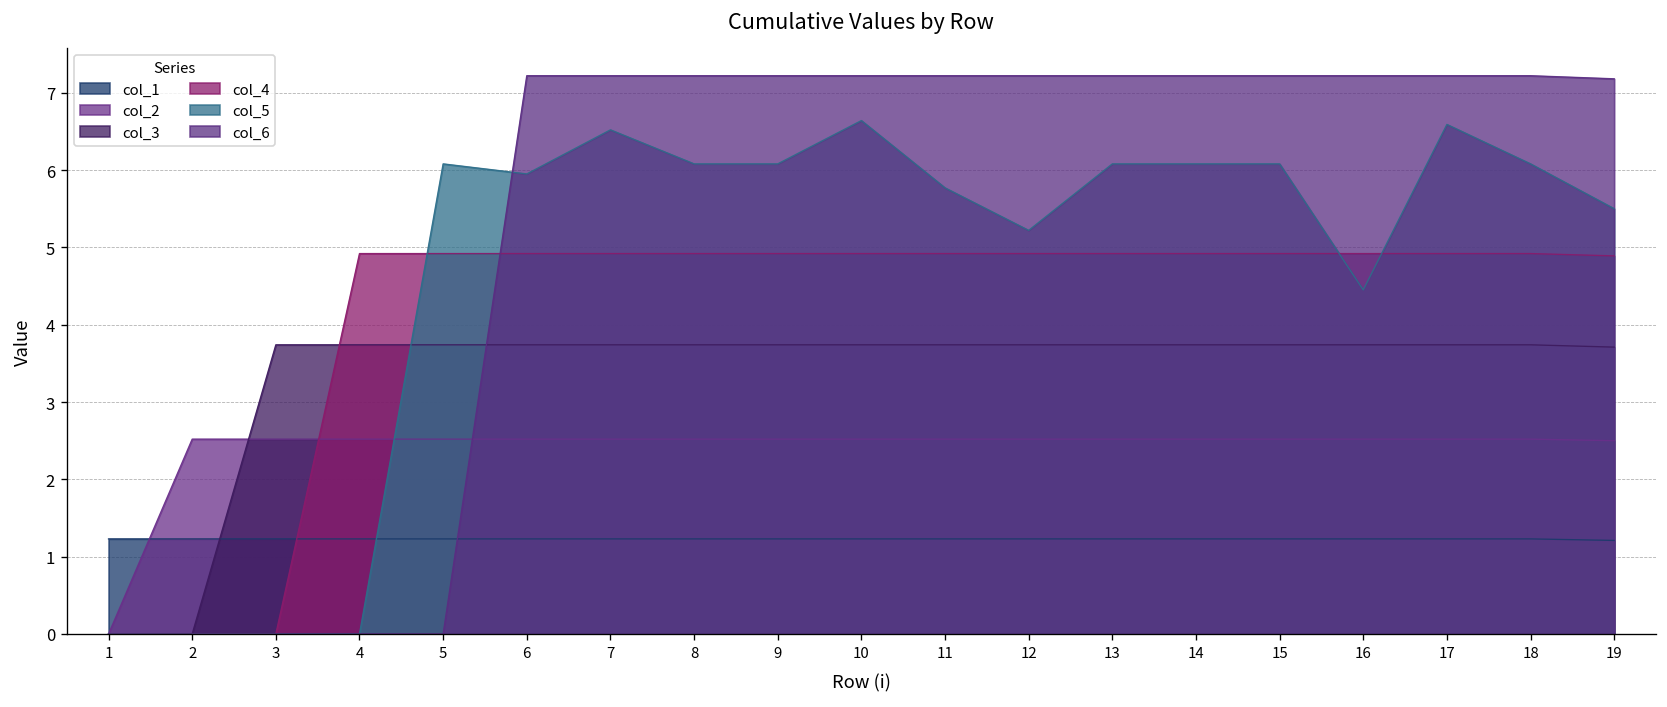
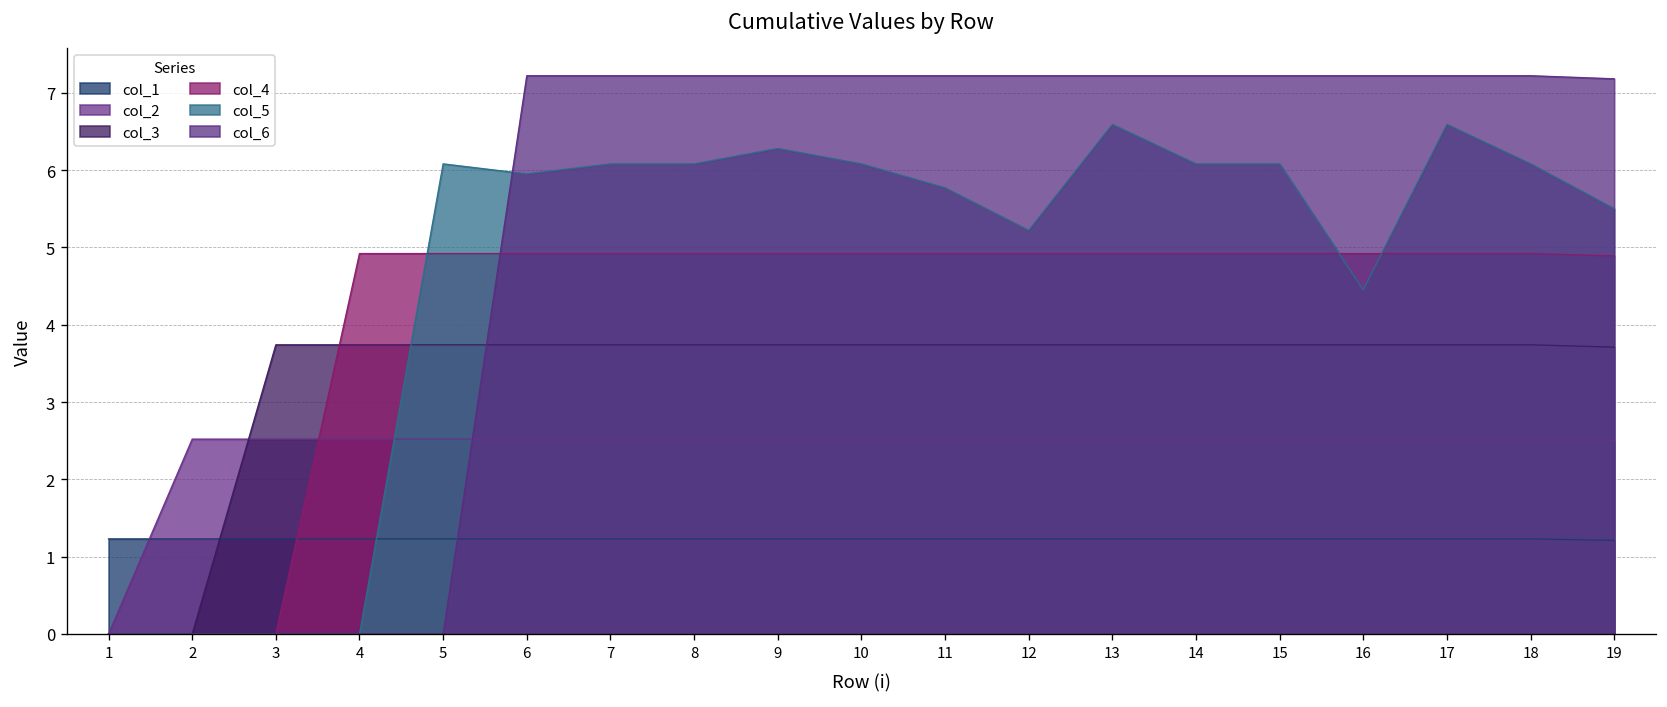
col_5, 7: 6.5 -> 6.1
col_5, 9: 6.1 -> 6.3
col_5, 10: 6.6 -> 6.1
col_5, 13: 6.1 -> 6.6
